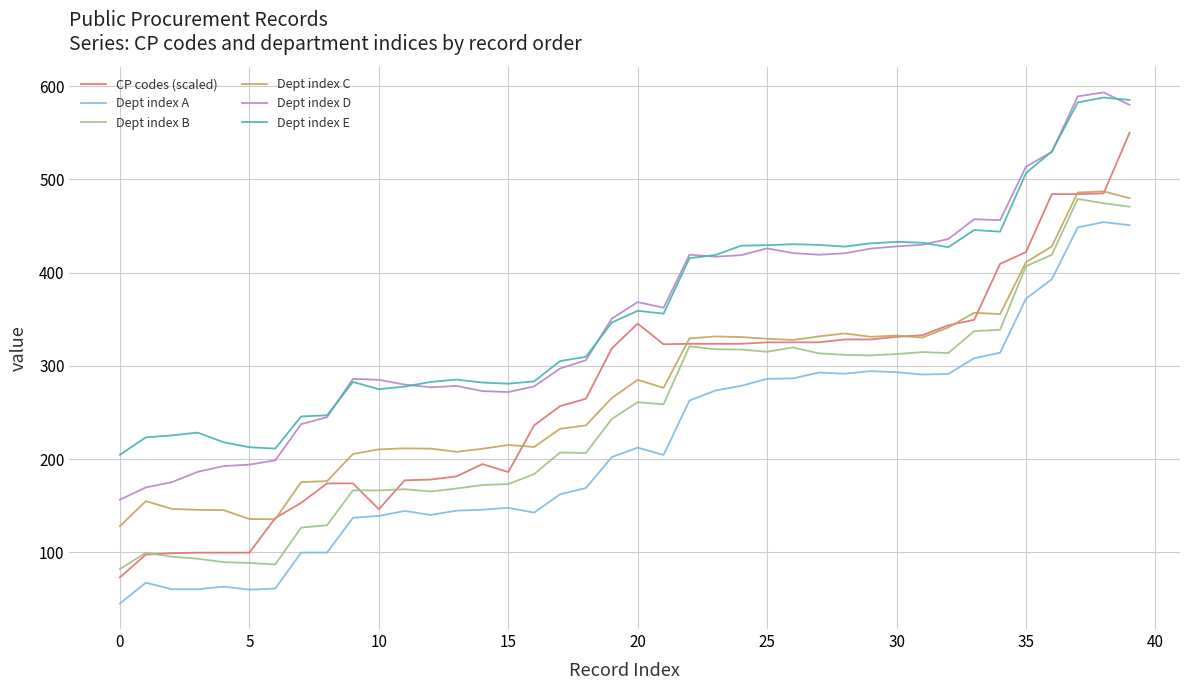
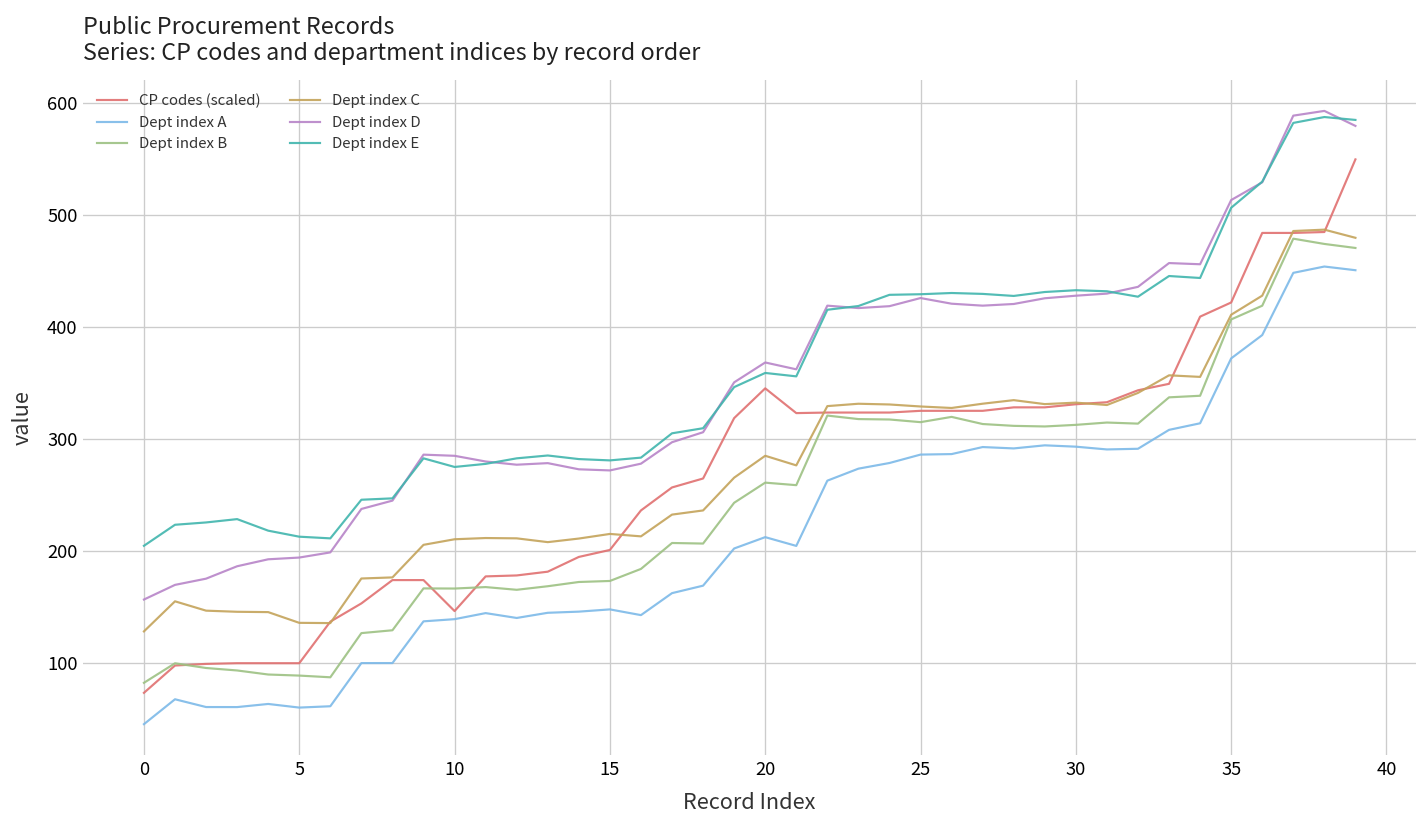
CP codes (scaled), 15: 190 -> 200
